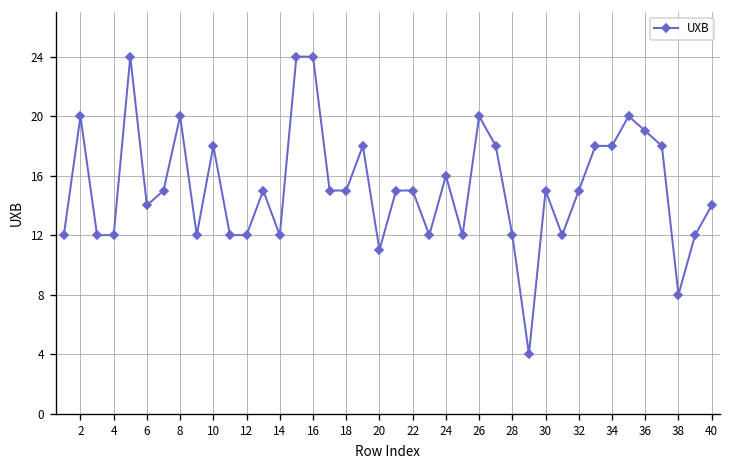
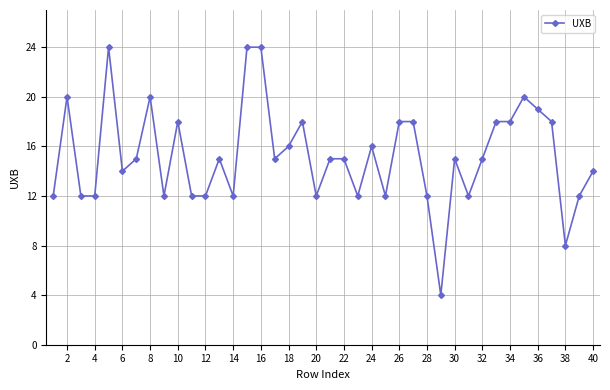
18: 15 -> 16
20: 11 -> 12
26: 20 -> 18
